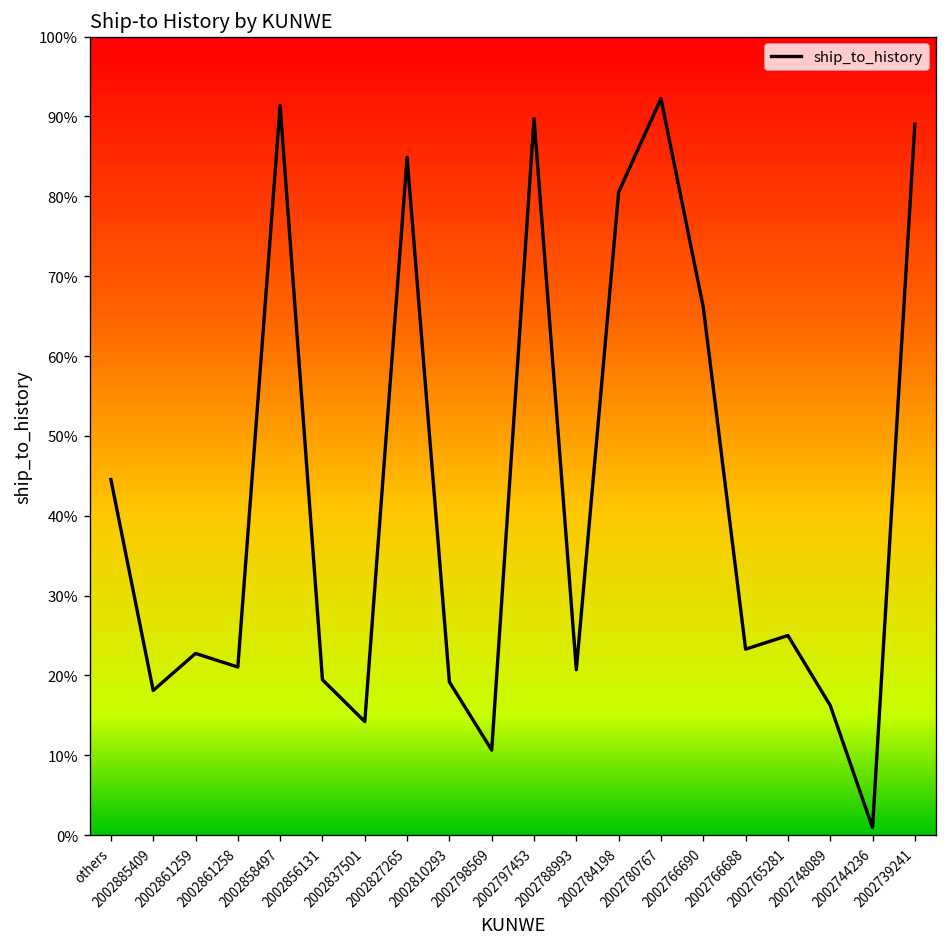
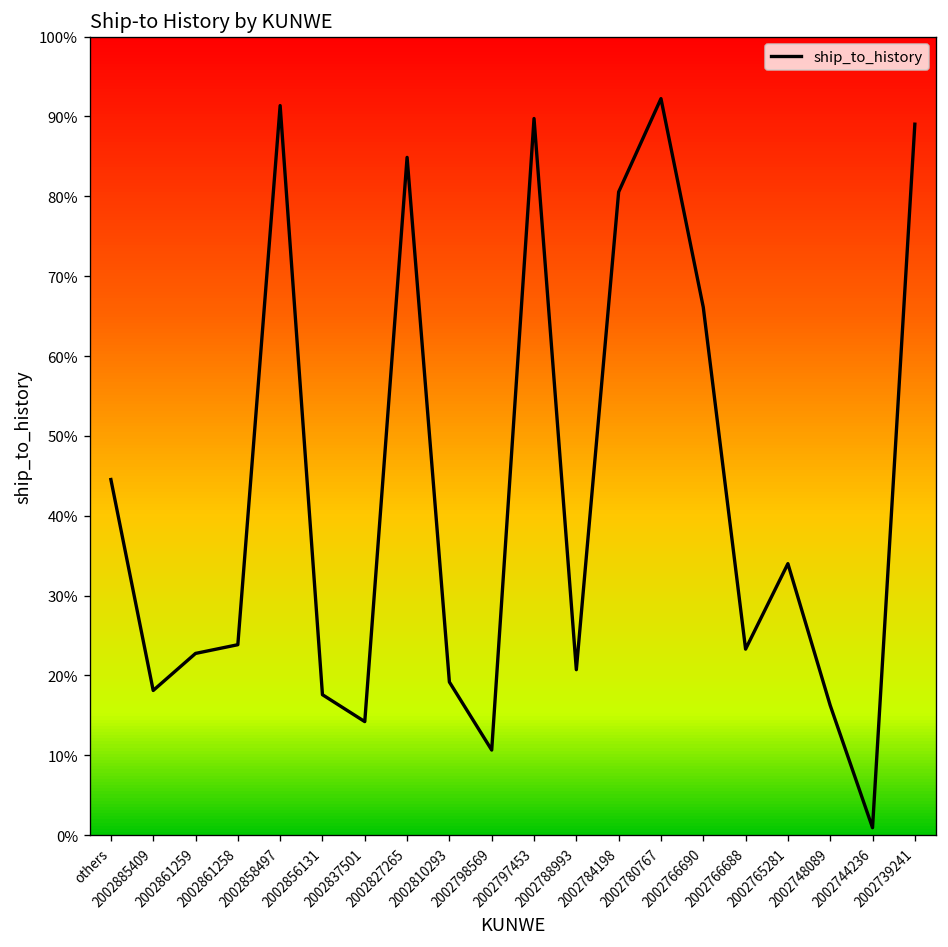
2002861258: 21% -> 24%
2002856131: 19% -> 18%
2002765281: 25% -> 34%
